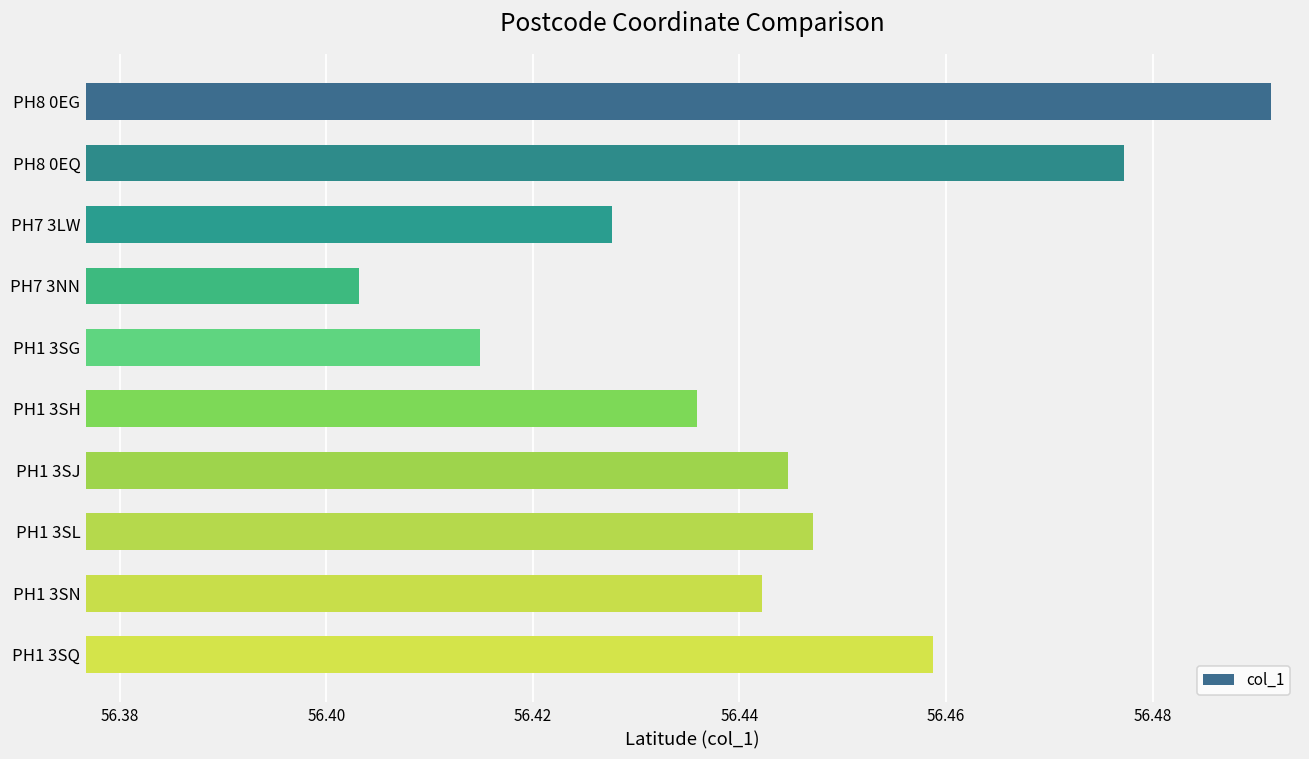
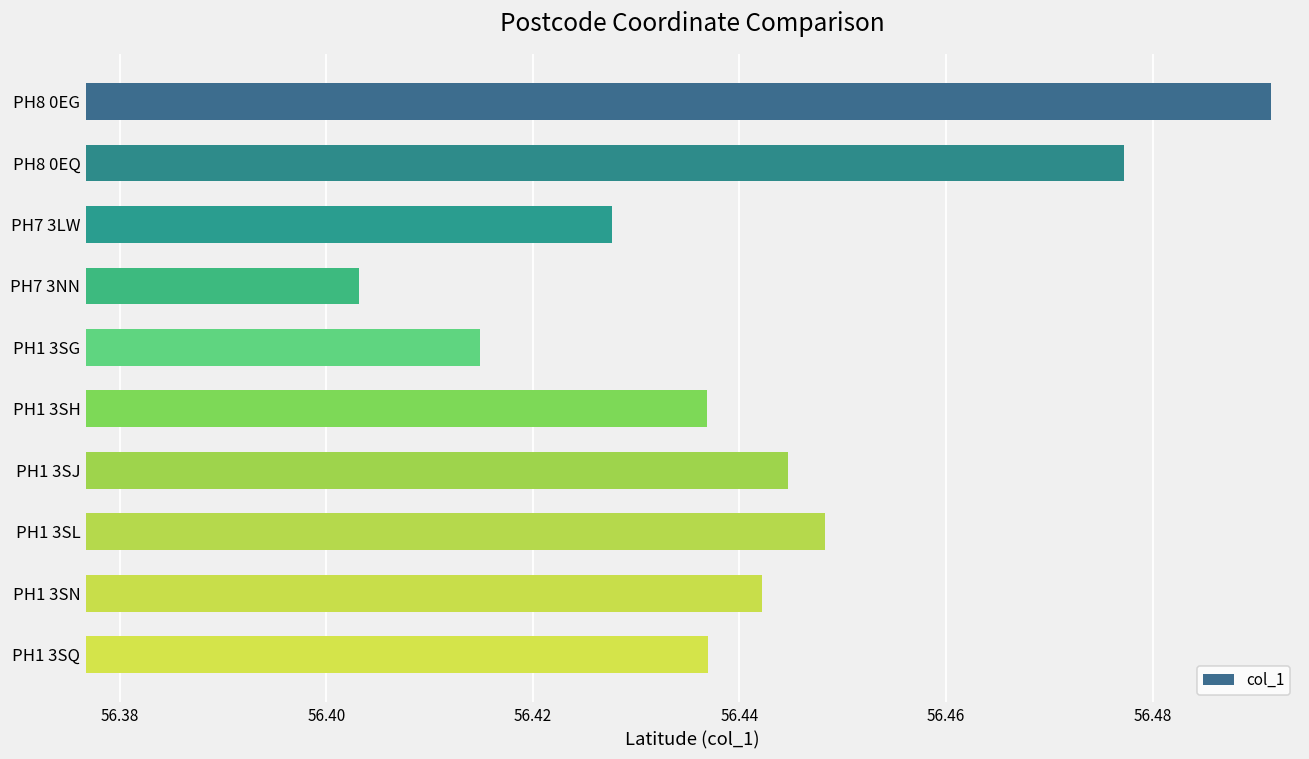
PH1 3SH: 56.436 -> 56.437
PH1 3SL: 56.447 -> 56.448
PH1 3SQ: 56.459 -> 56.437
